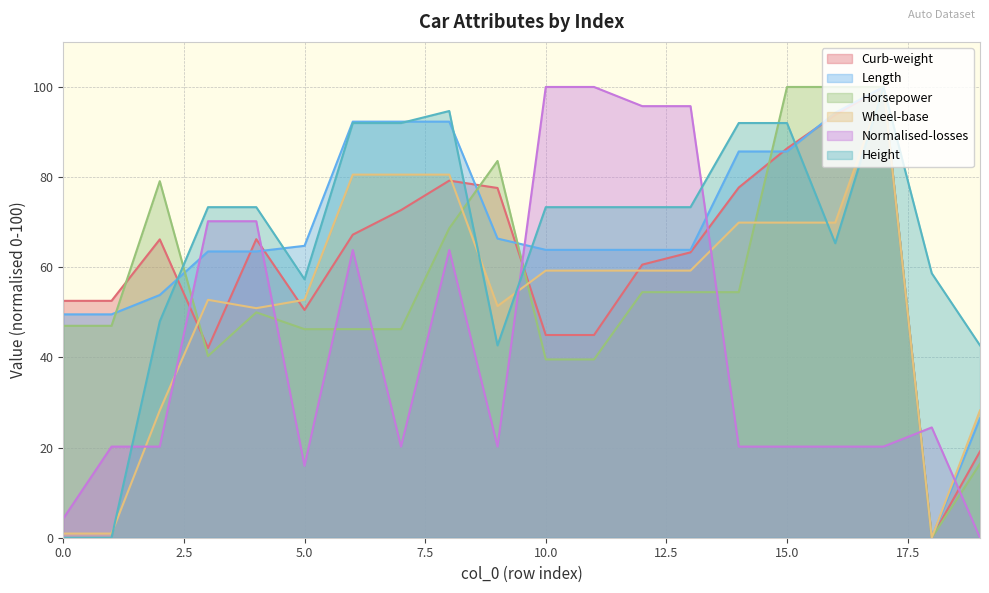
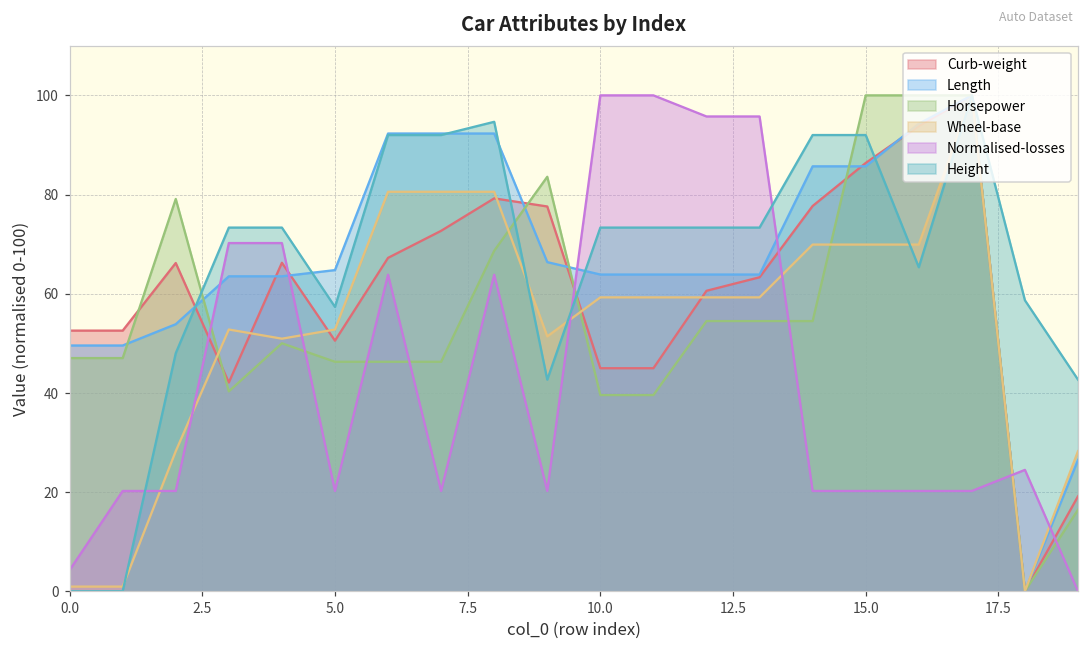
Normalised-losses, 5.0: 16 -> 20
